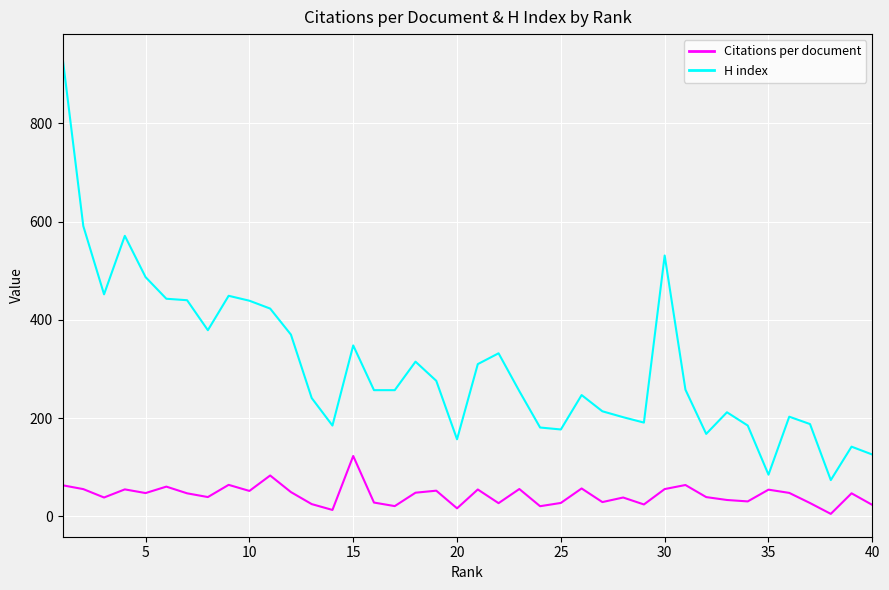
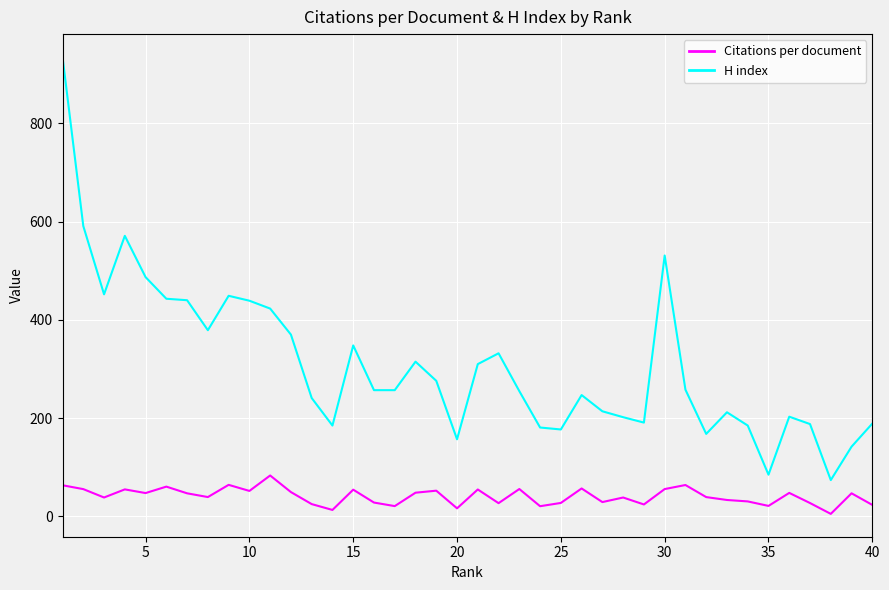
Citations per document, 15: 120 -> 50
Citations per document, 35: 50 -> 20
H index, 40: 130 -> 190
